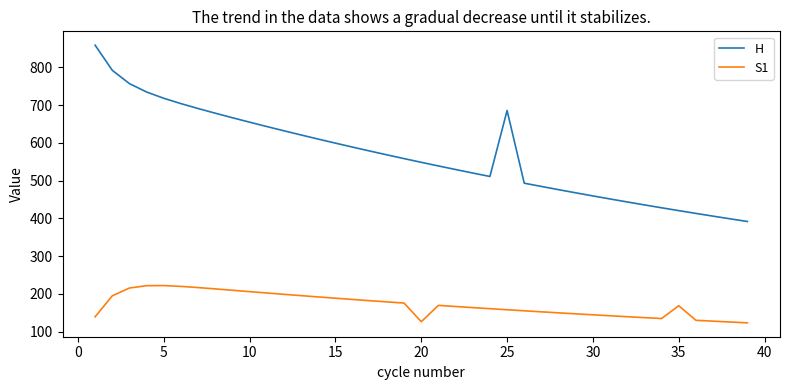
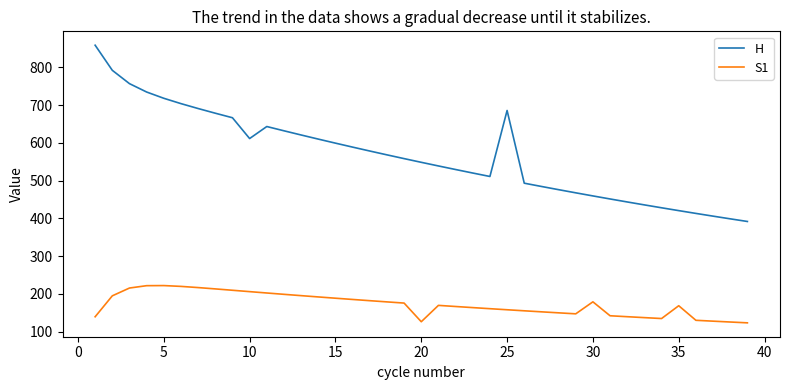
H, 10: 650 -> 610
S1, 30: 140 -> 180
